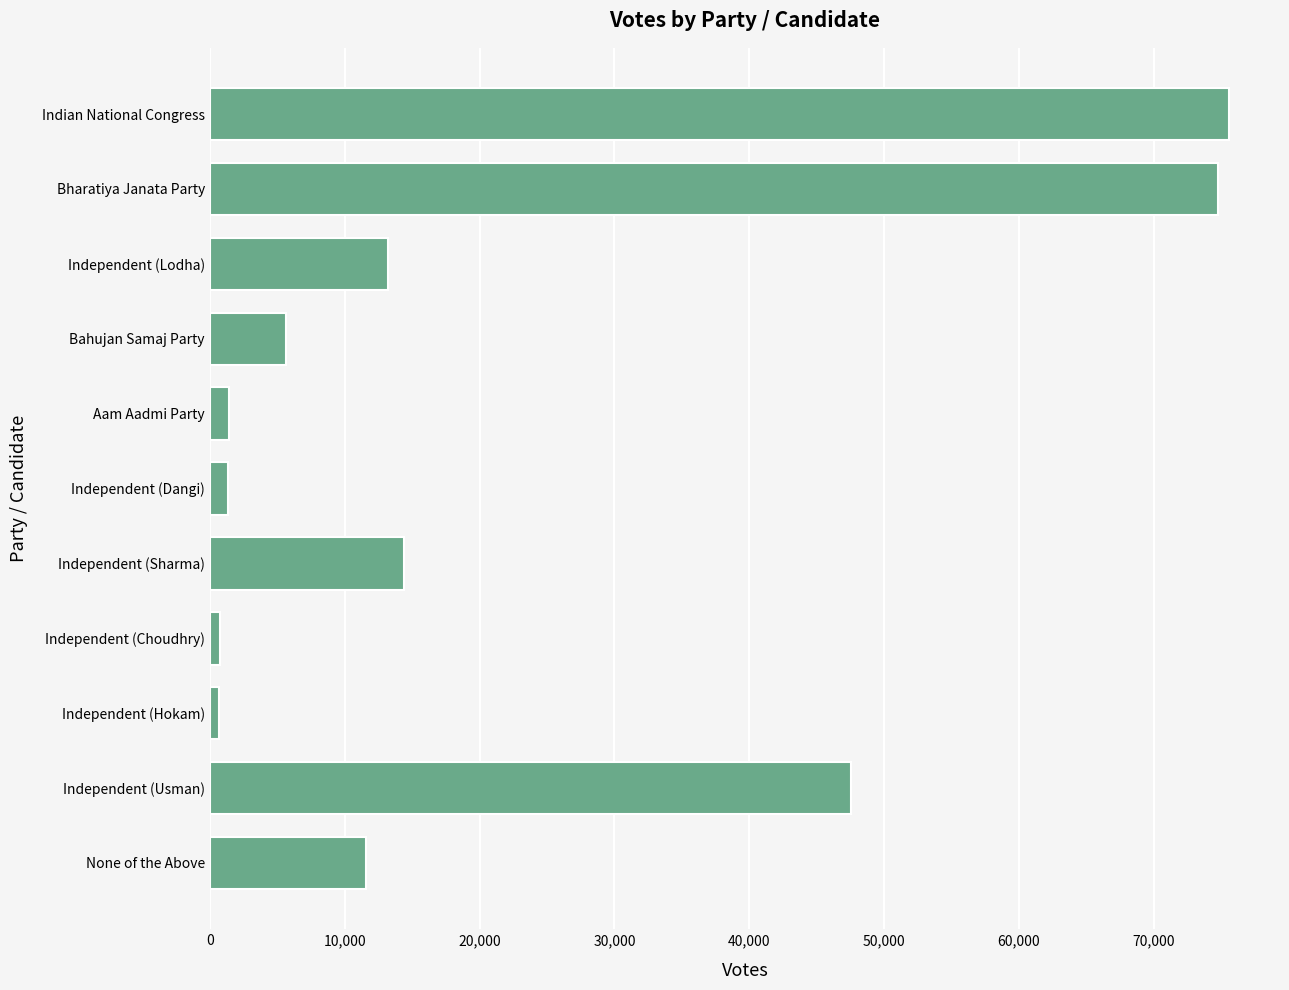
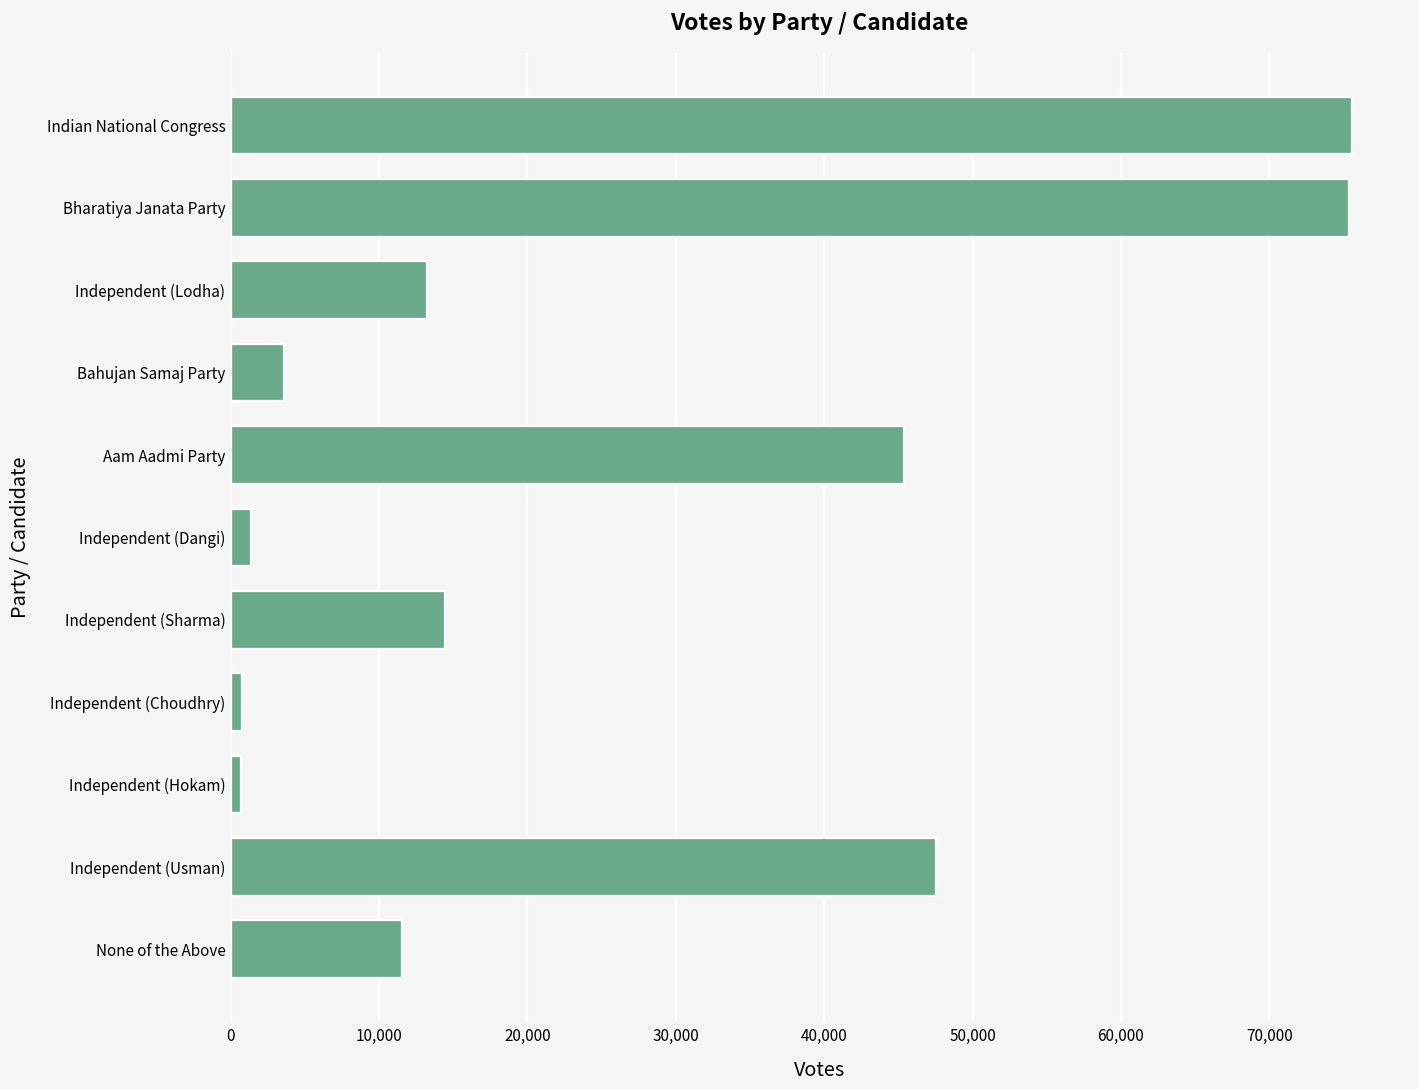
Bharatiya Janata Party: 74,700 -> 75,400
Bahujan Samaj Party: 5,700 -> 3,600
Aam Aadmi Party: 1,400 -> 45,400
